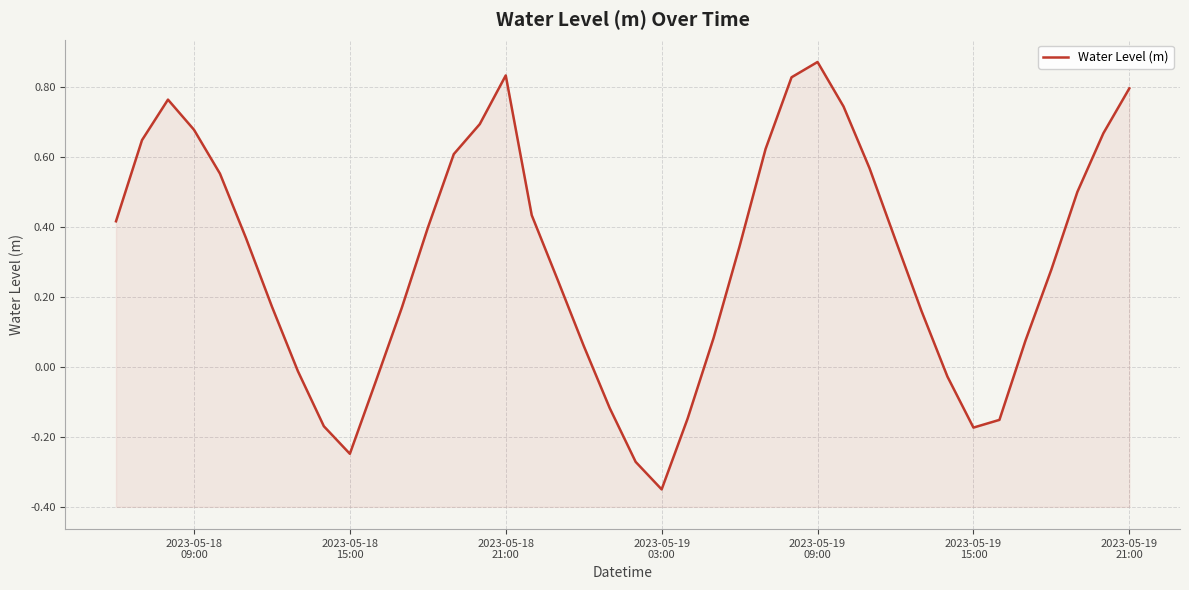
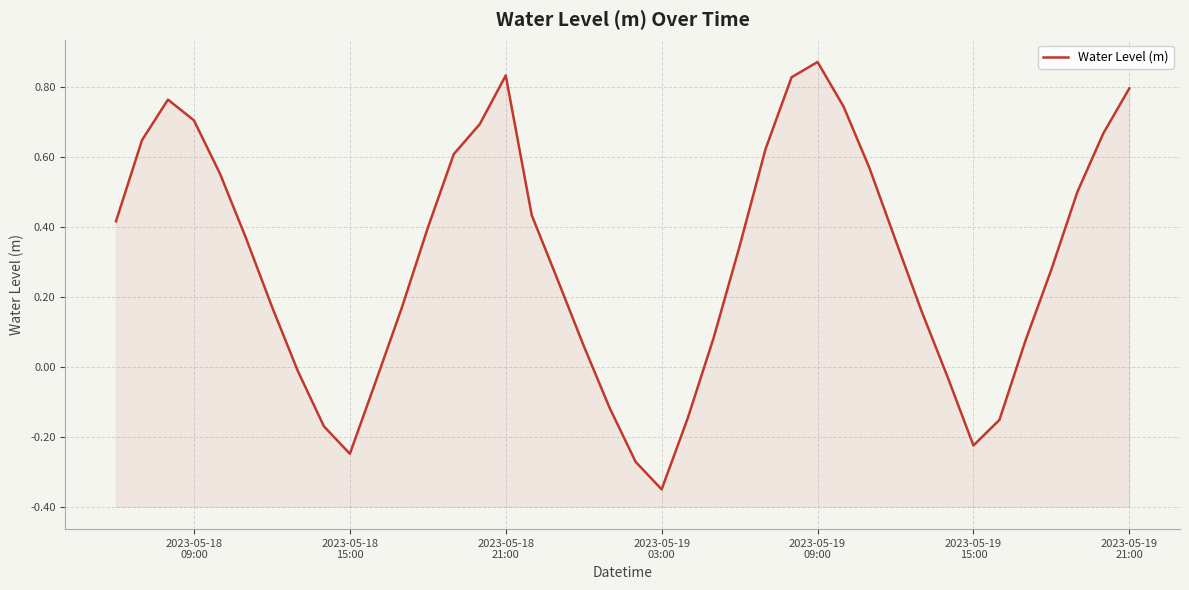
2023-05-18 09:00: 0.68 -> 0.70
2023-05-19 15:00: -0.17 -> -0.22
